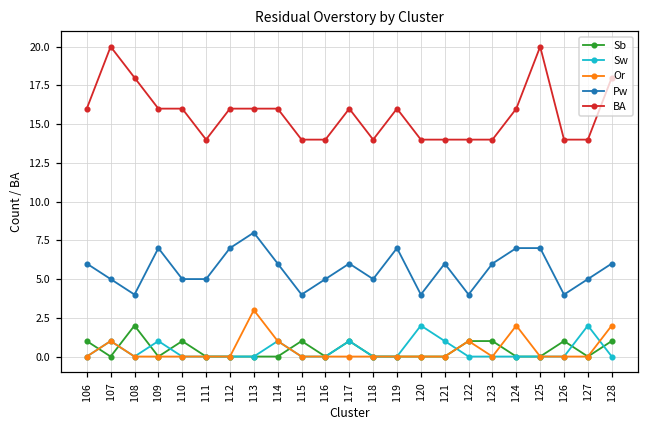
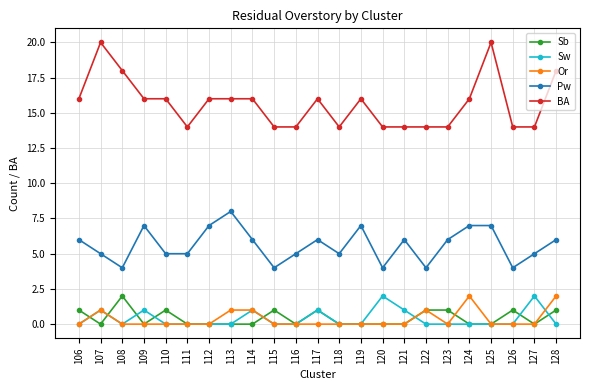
Or, 113: 3 -> 1
